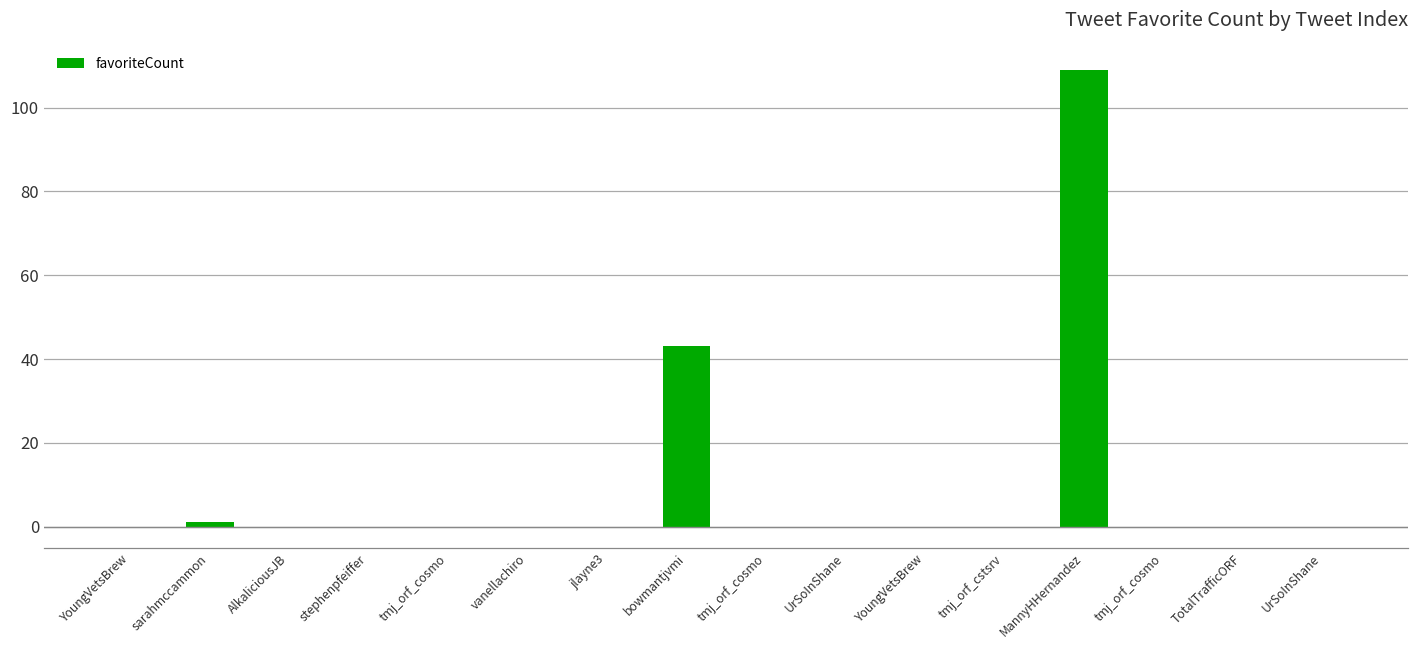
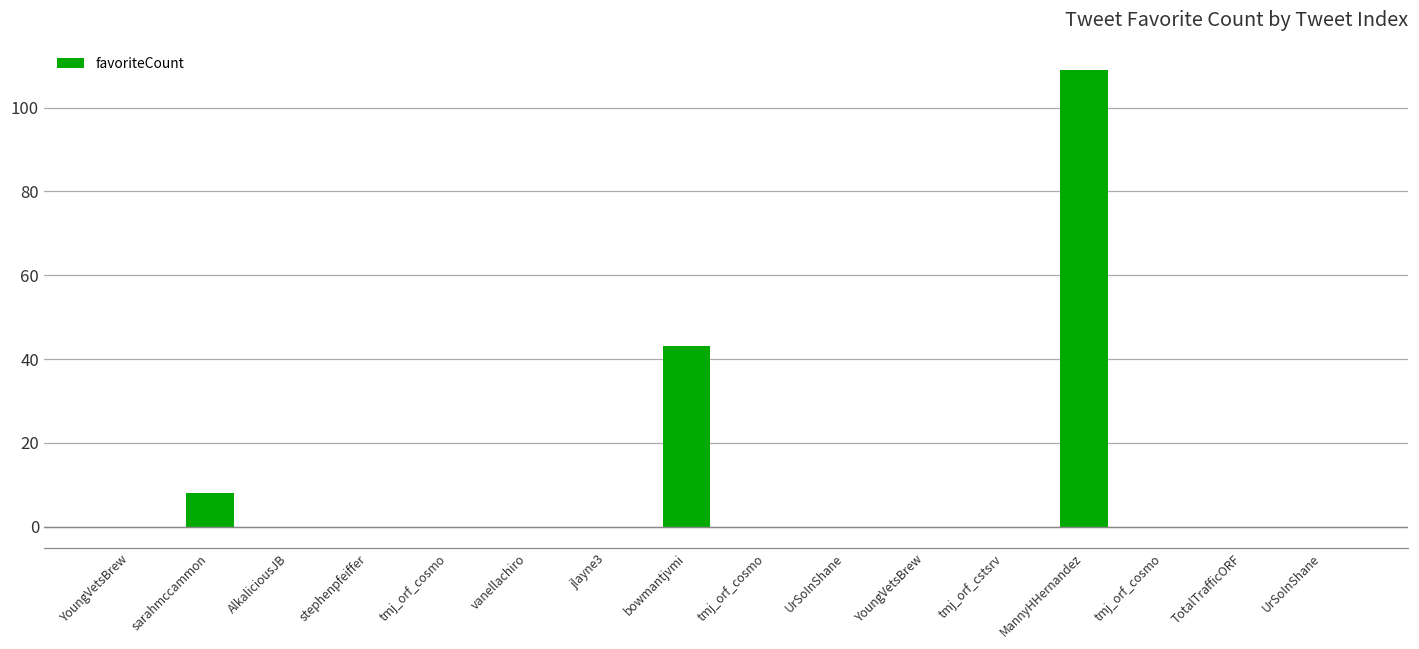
sarahmccammon: 1 -> 8
